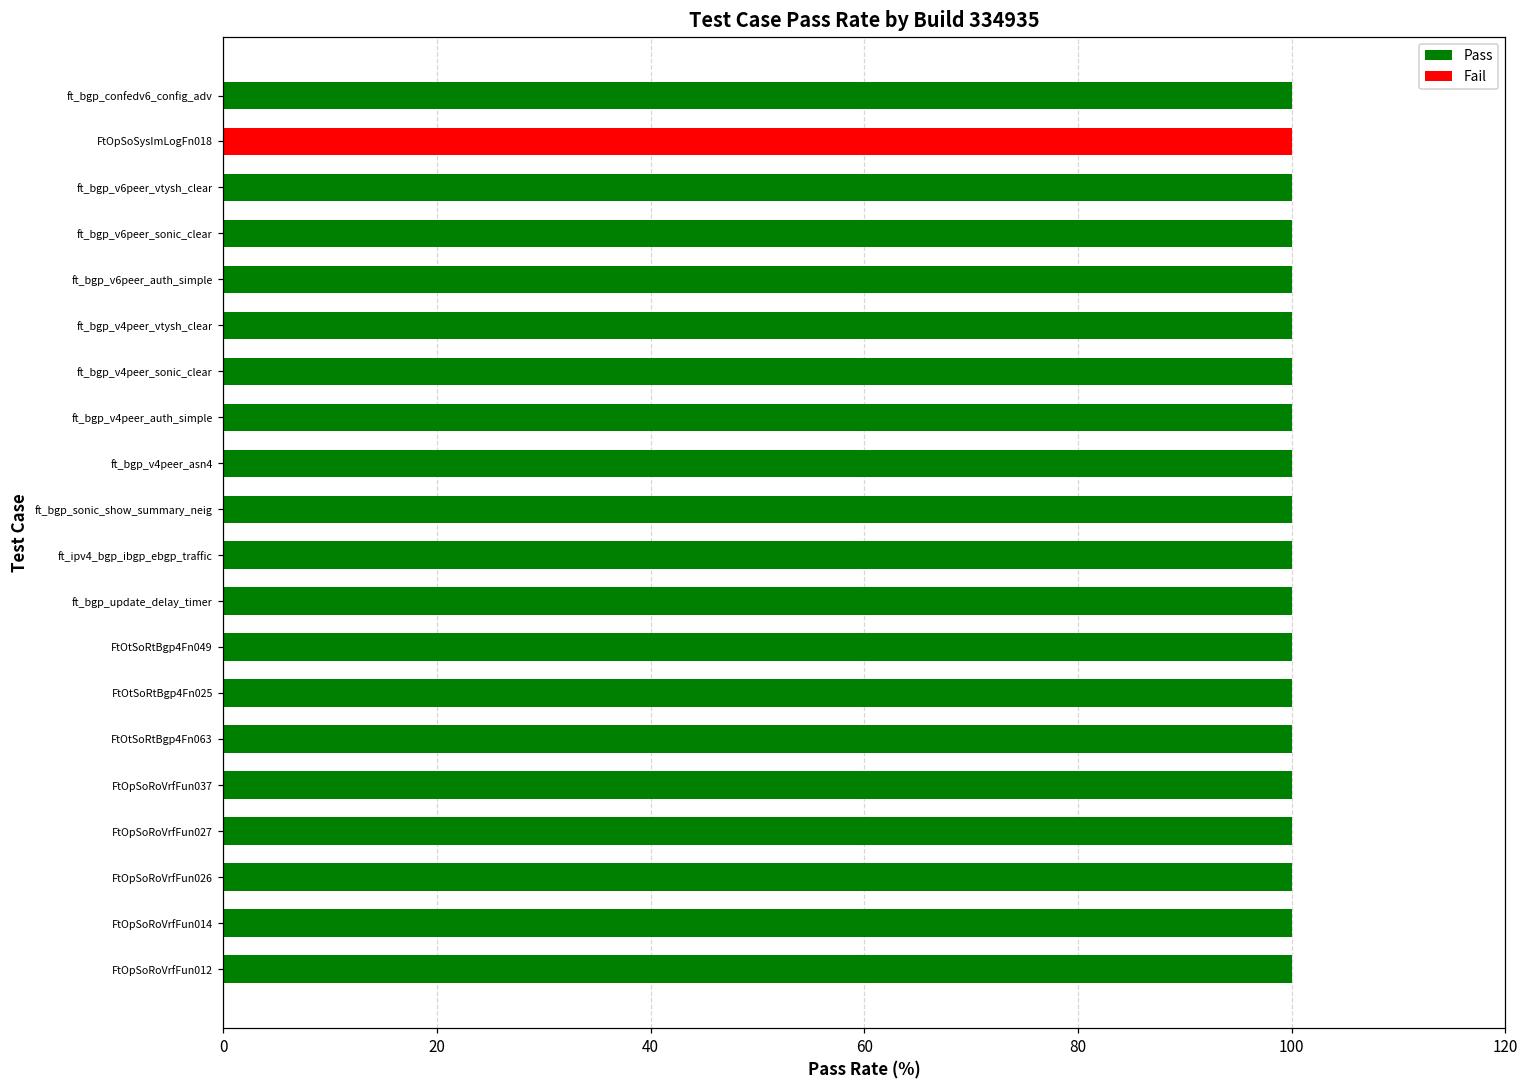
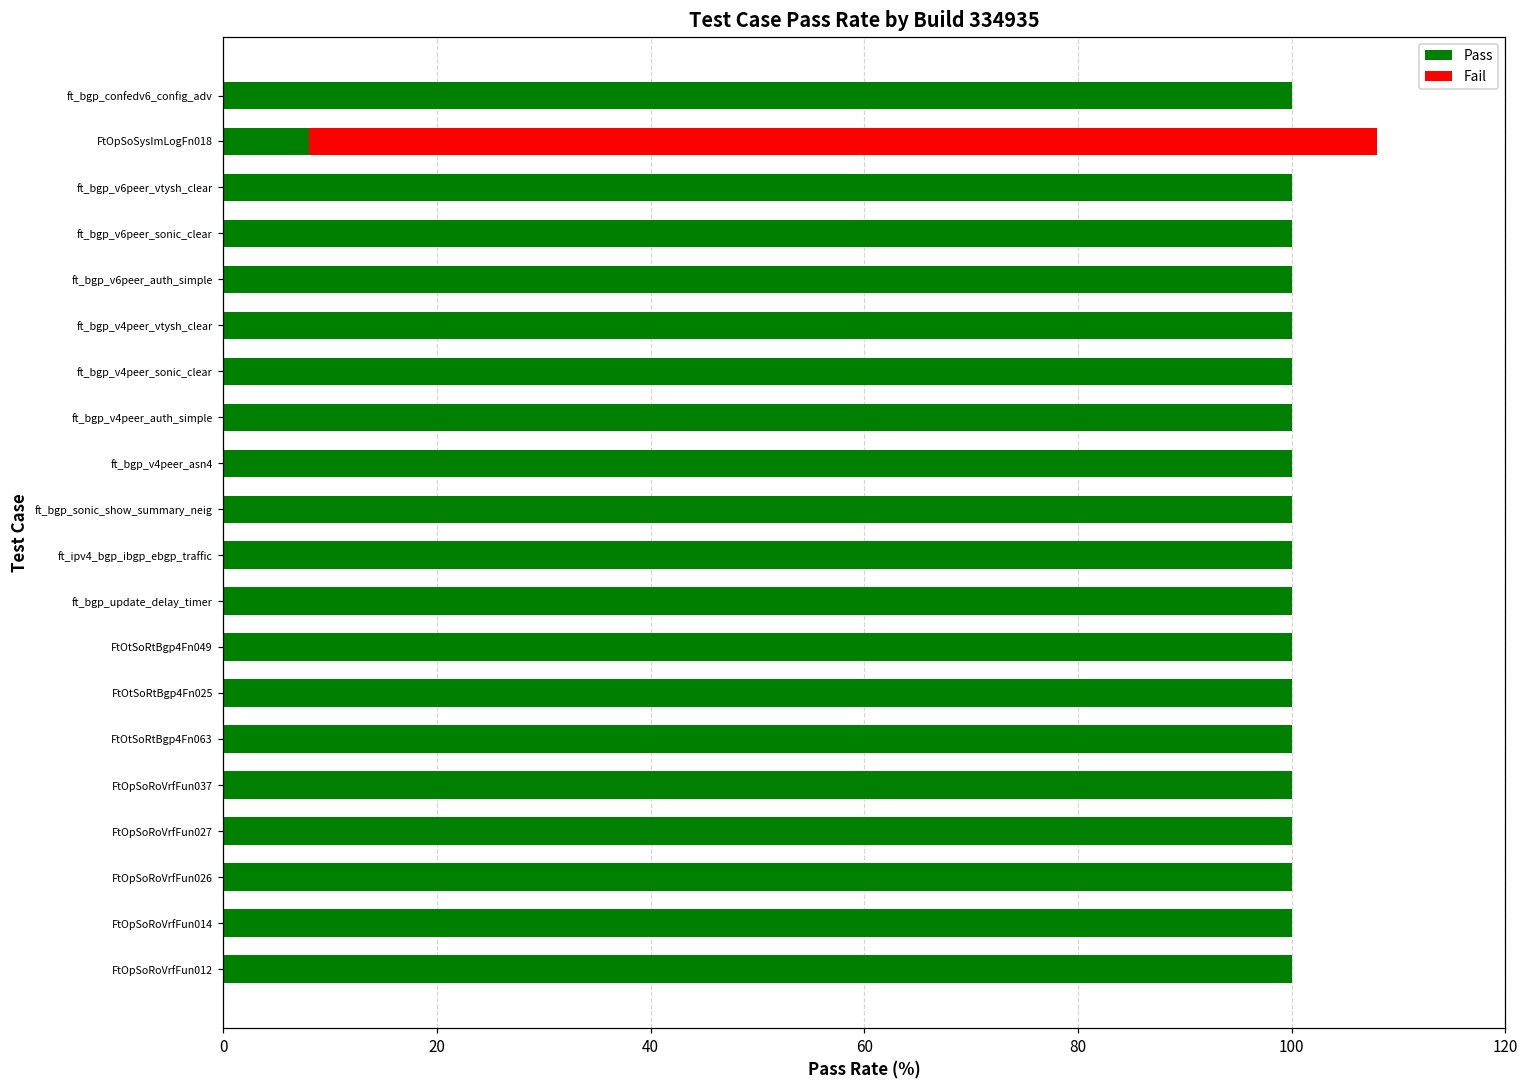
Pass, FtOpSoSysImLogFn018: 0 -> 8
